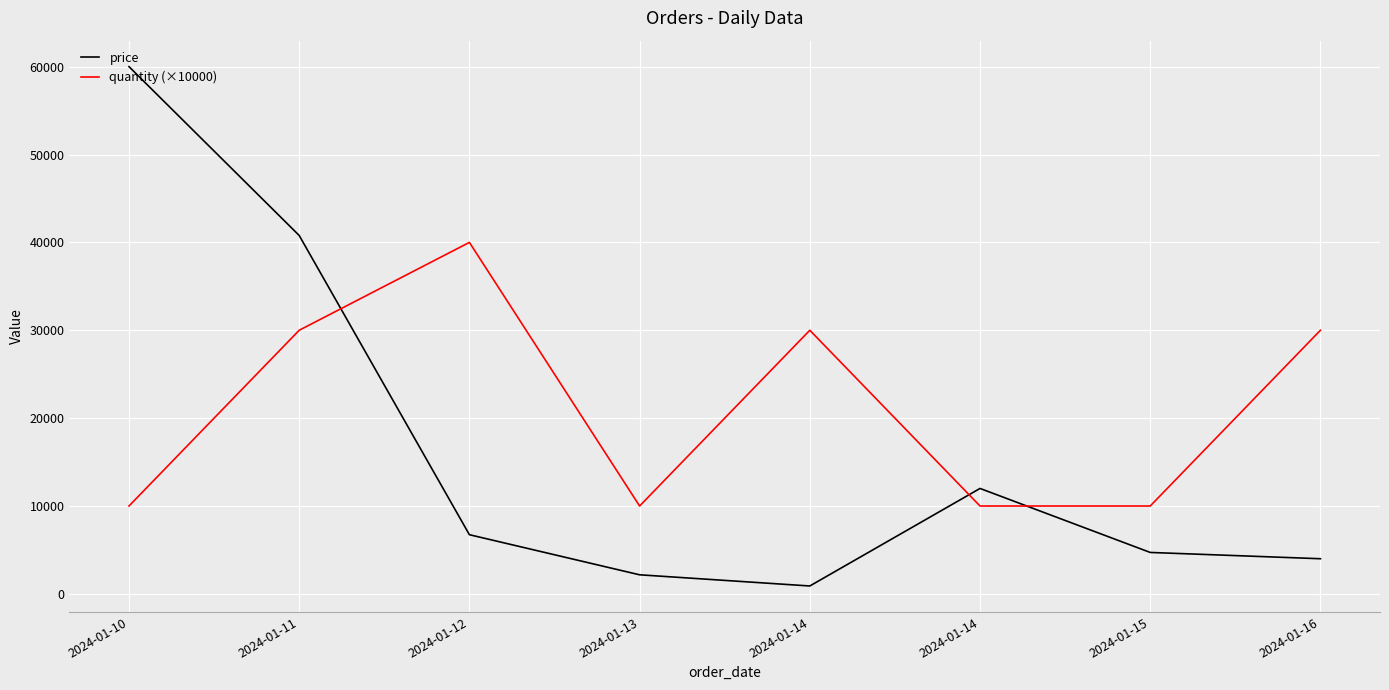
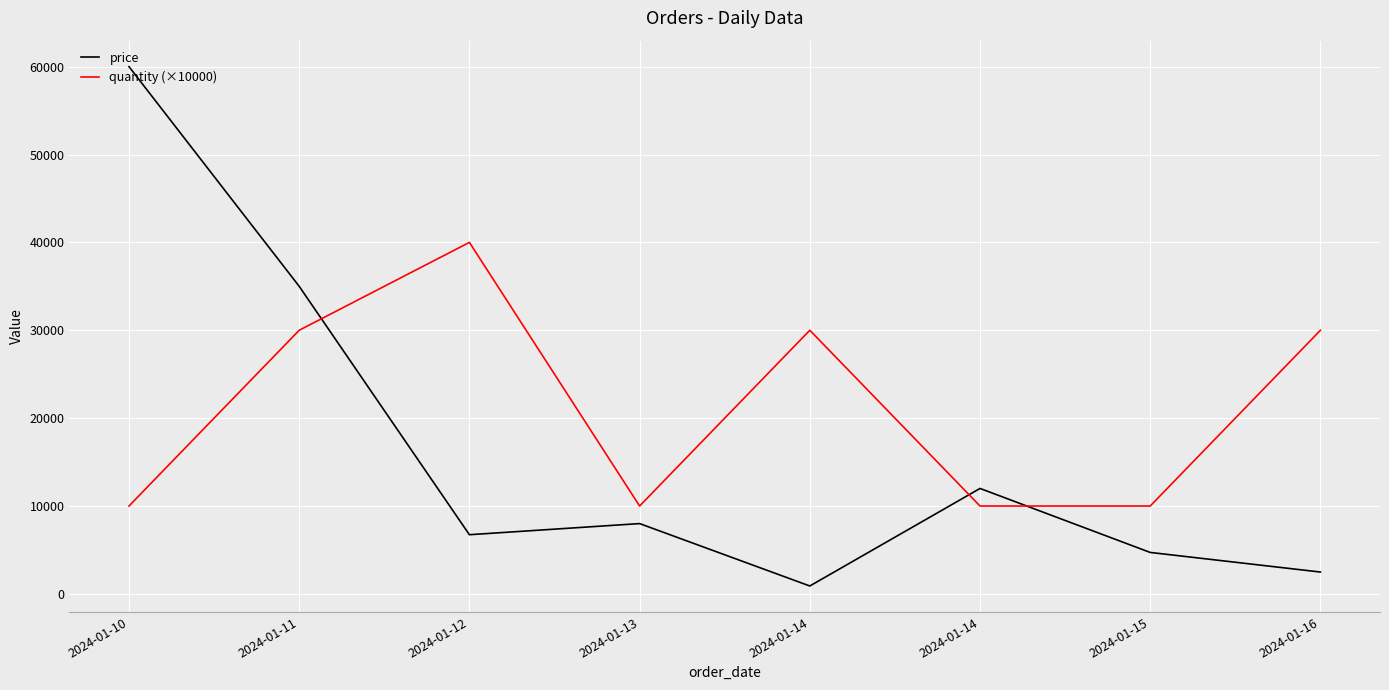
price, 2024-01-11: 41000 -> 35000
price, 2024-01-13: 2000 -> 8000
price, 2024-01-16: 4000 -> 2000
